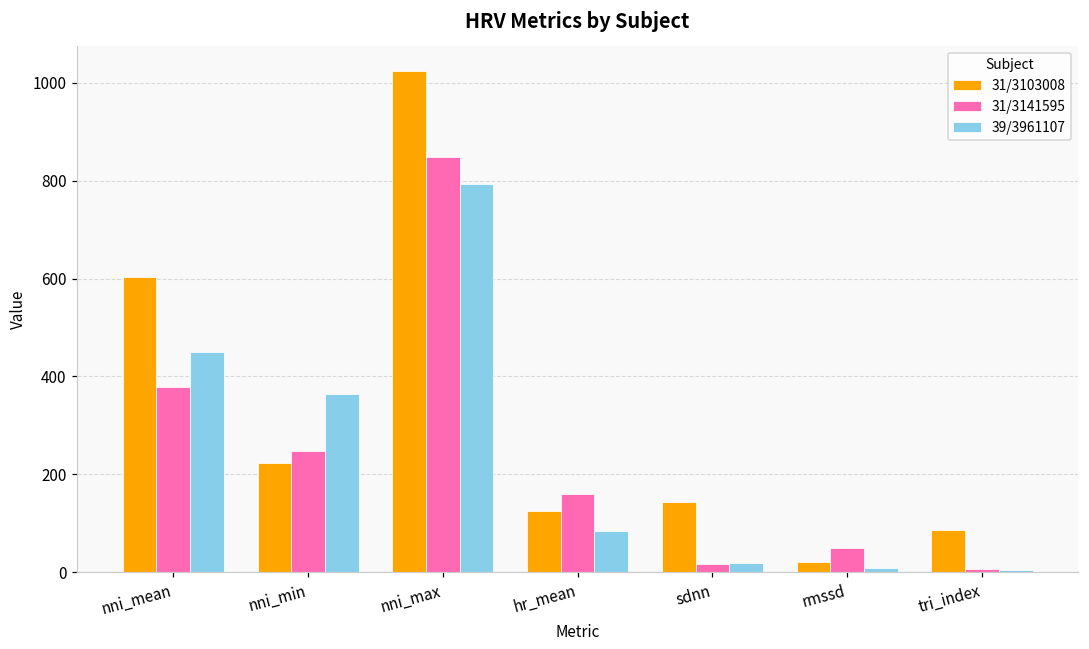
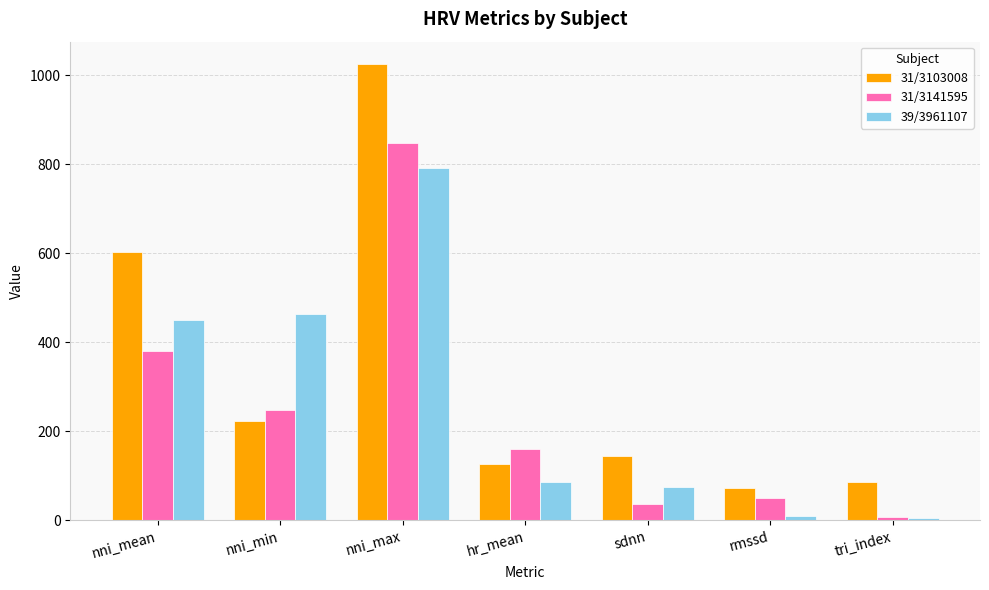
39/3961107, nni_min: 370 -> 460
31/3141595, sdnn: 20 -> 40
39/3961107, sdnn: 20 -> 80
31/3103008, rmssd: 20 -> 70
